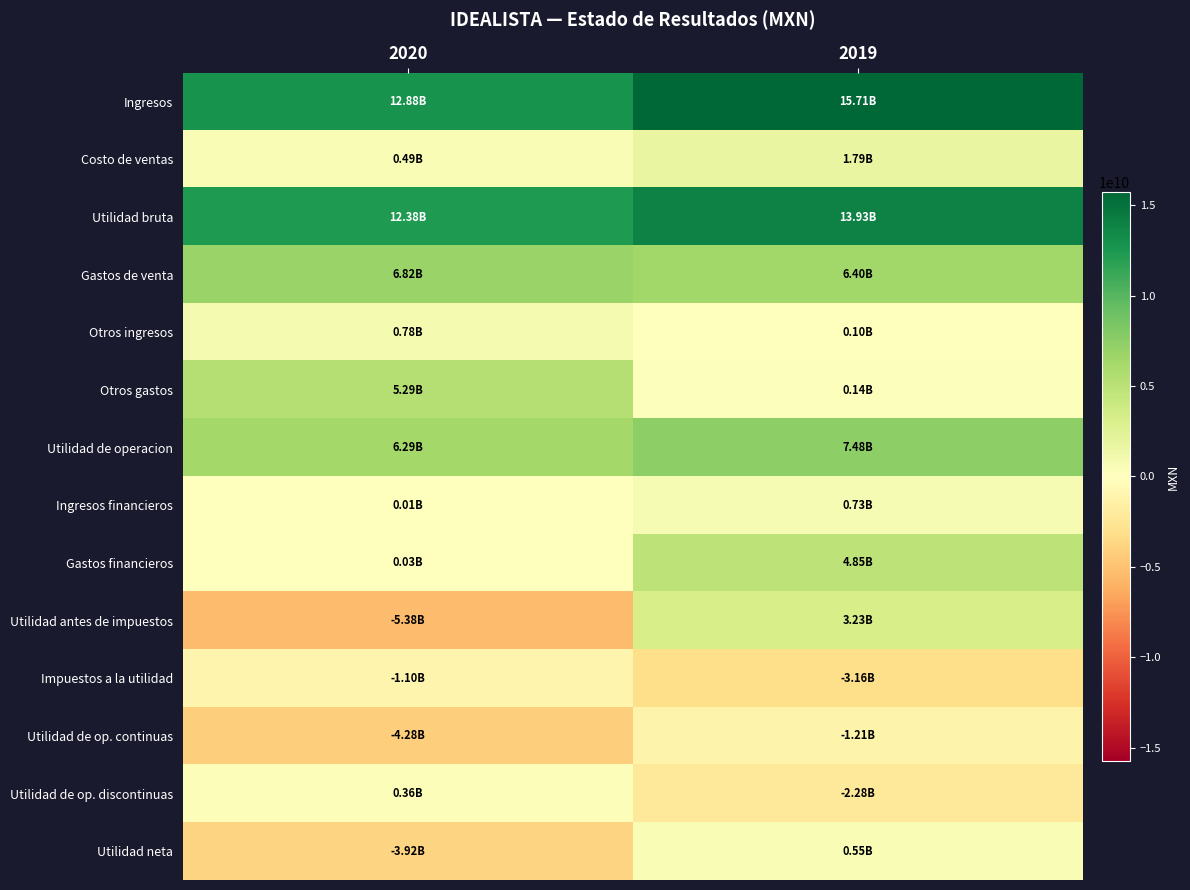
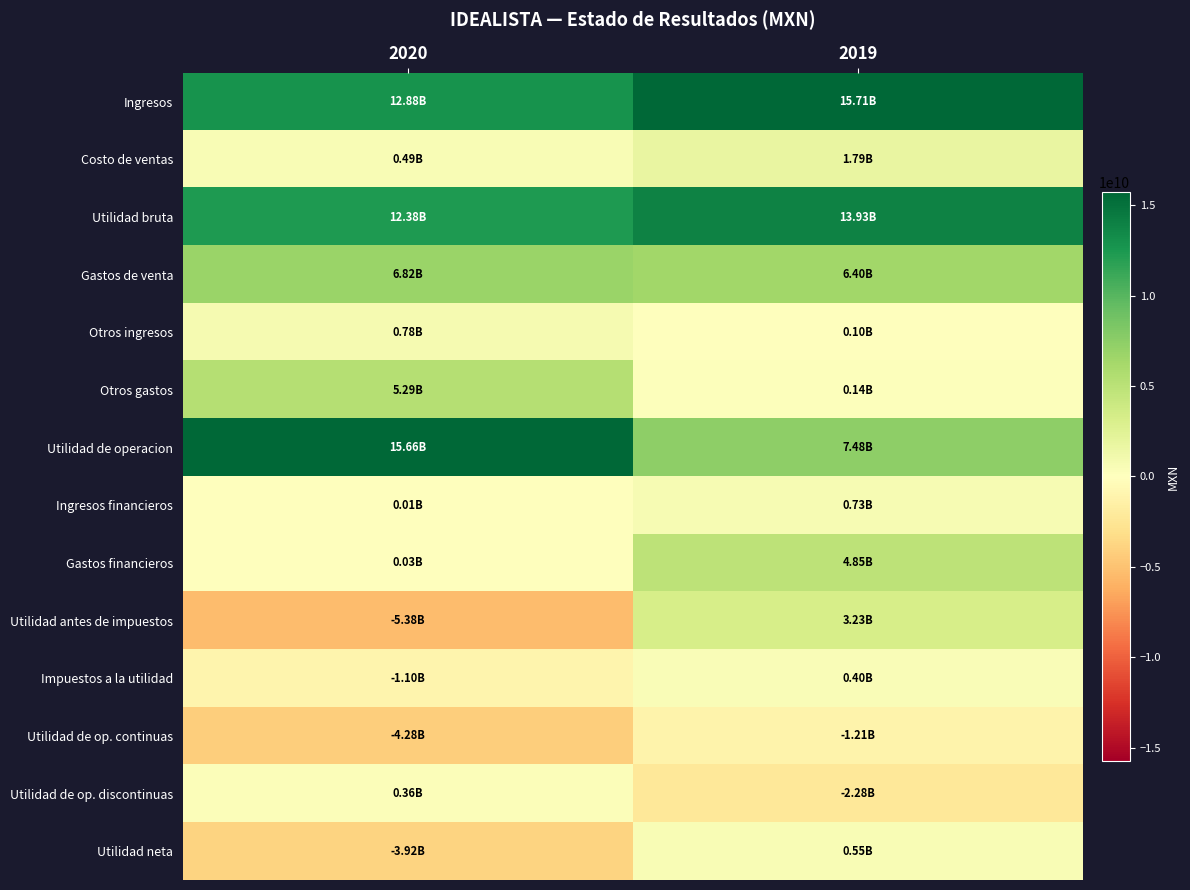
Utilidad de operacion, 2020: 6.29B -> 15.66B
Impuestos a la utilidad, 2019: -3.16B -> 0.40B
